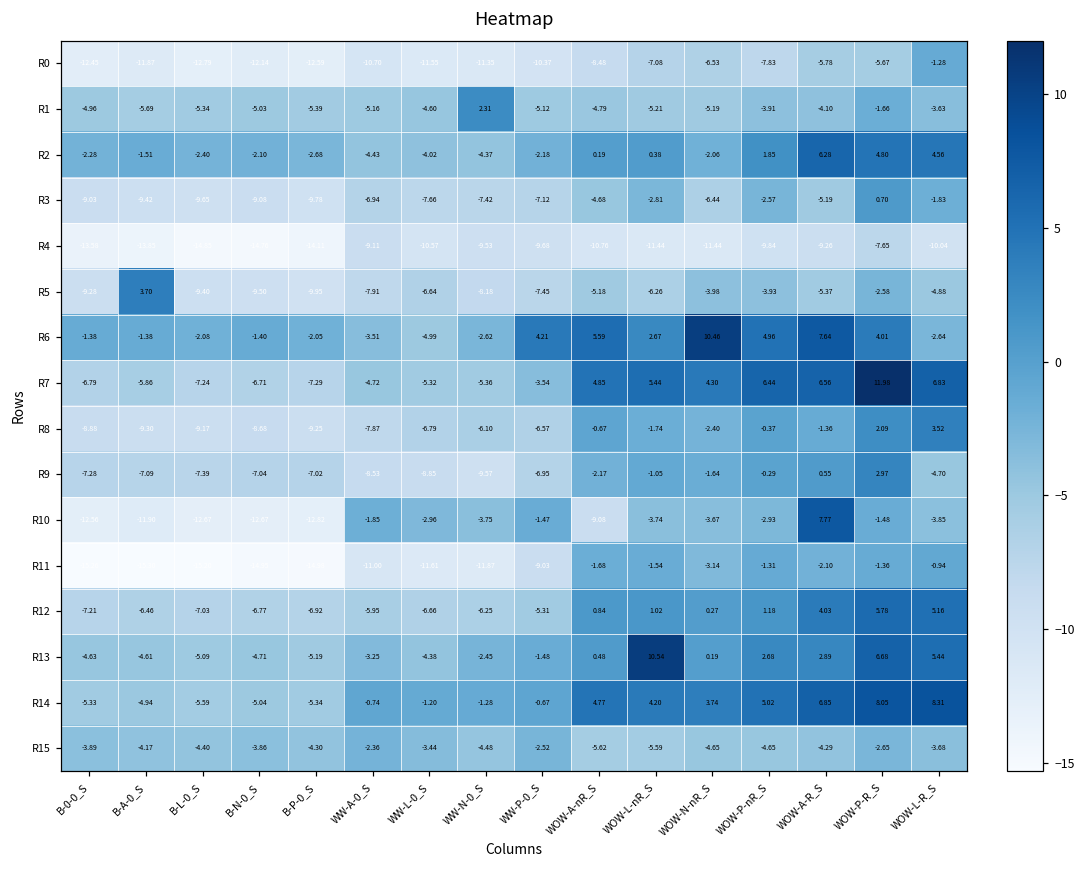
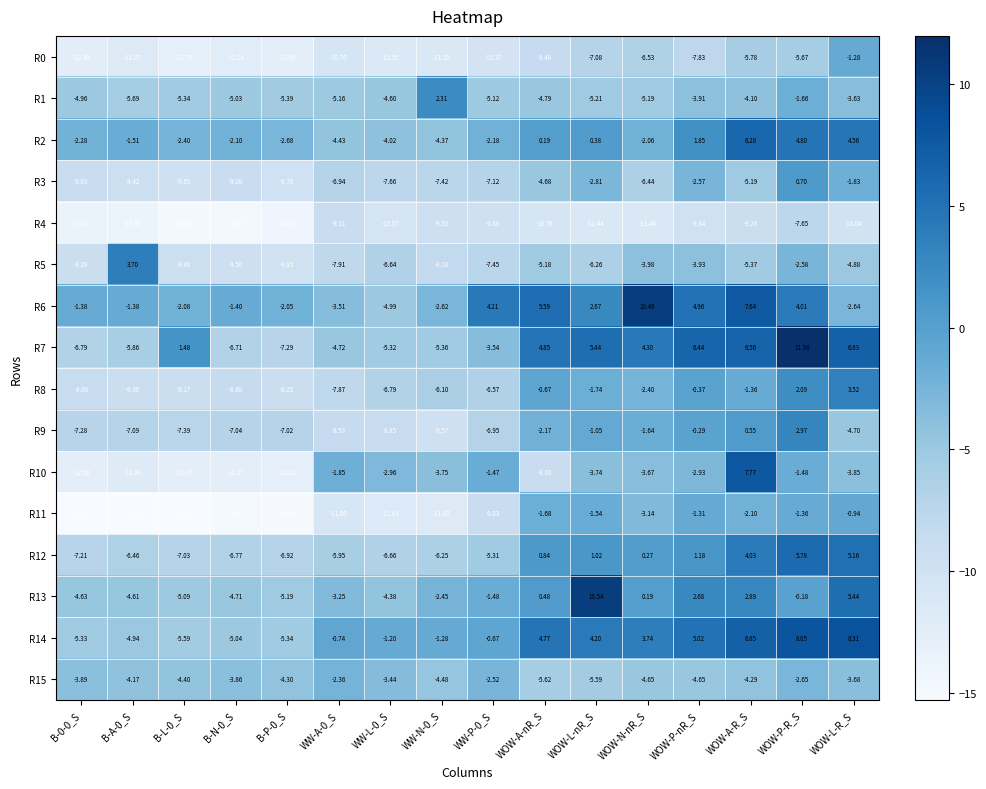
R7, B-L-0_S: -7.24 -> 1.48
R13, WOW-P-R_S: 6.68 -> -0.18
